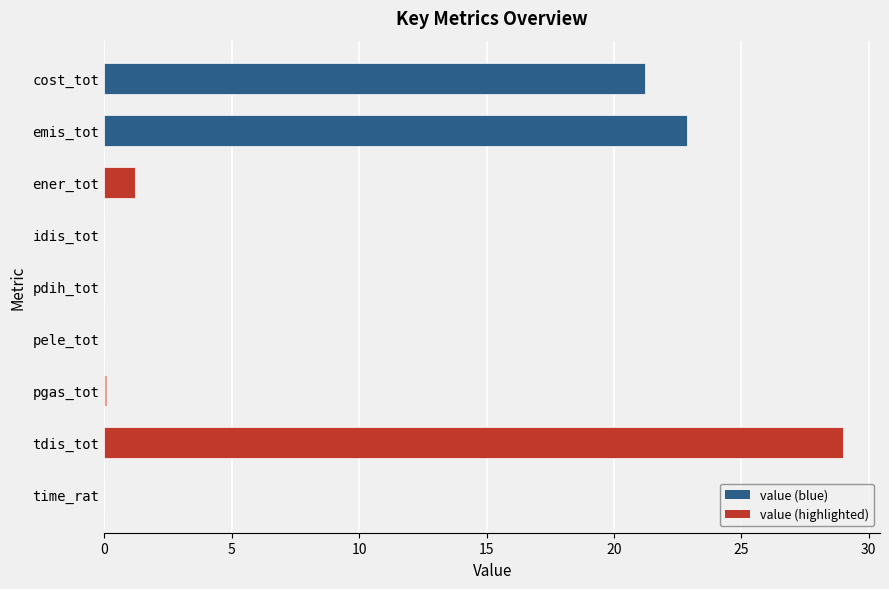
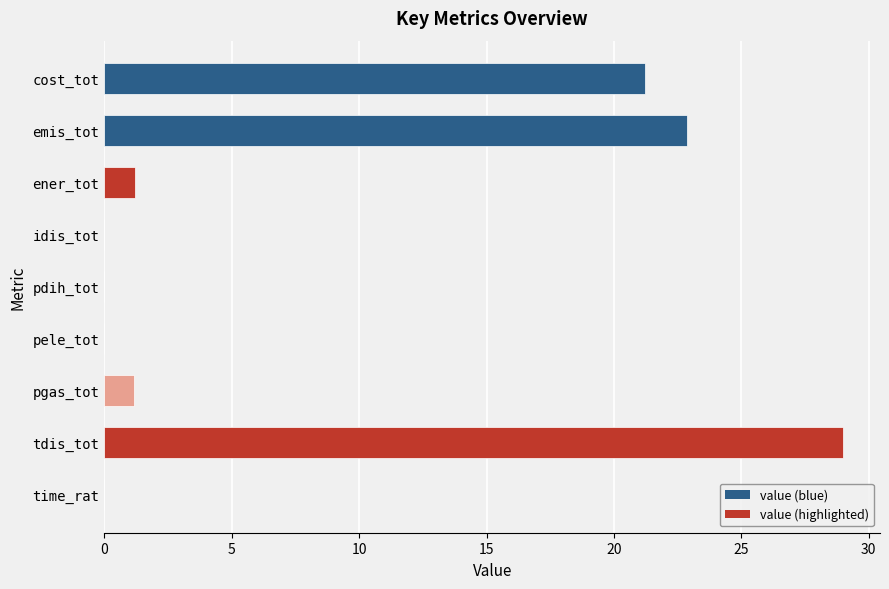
pgas_tot: 0.1 -> 1.1
